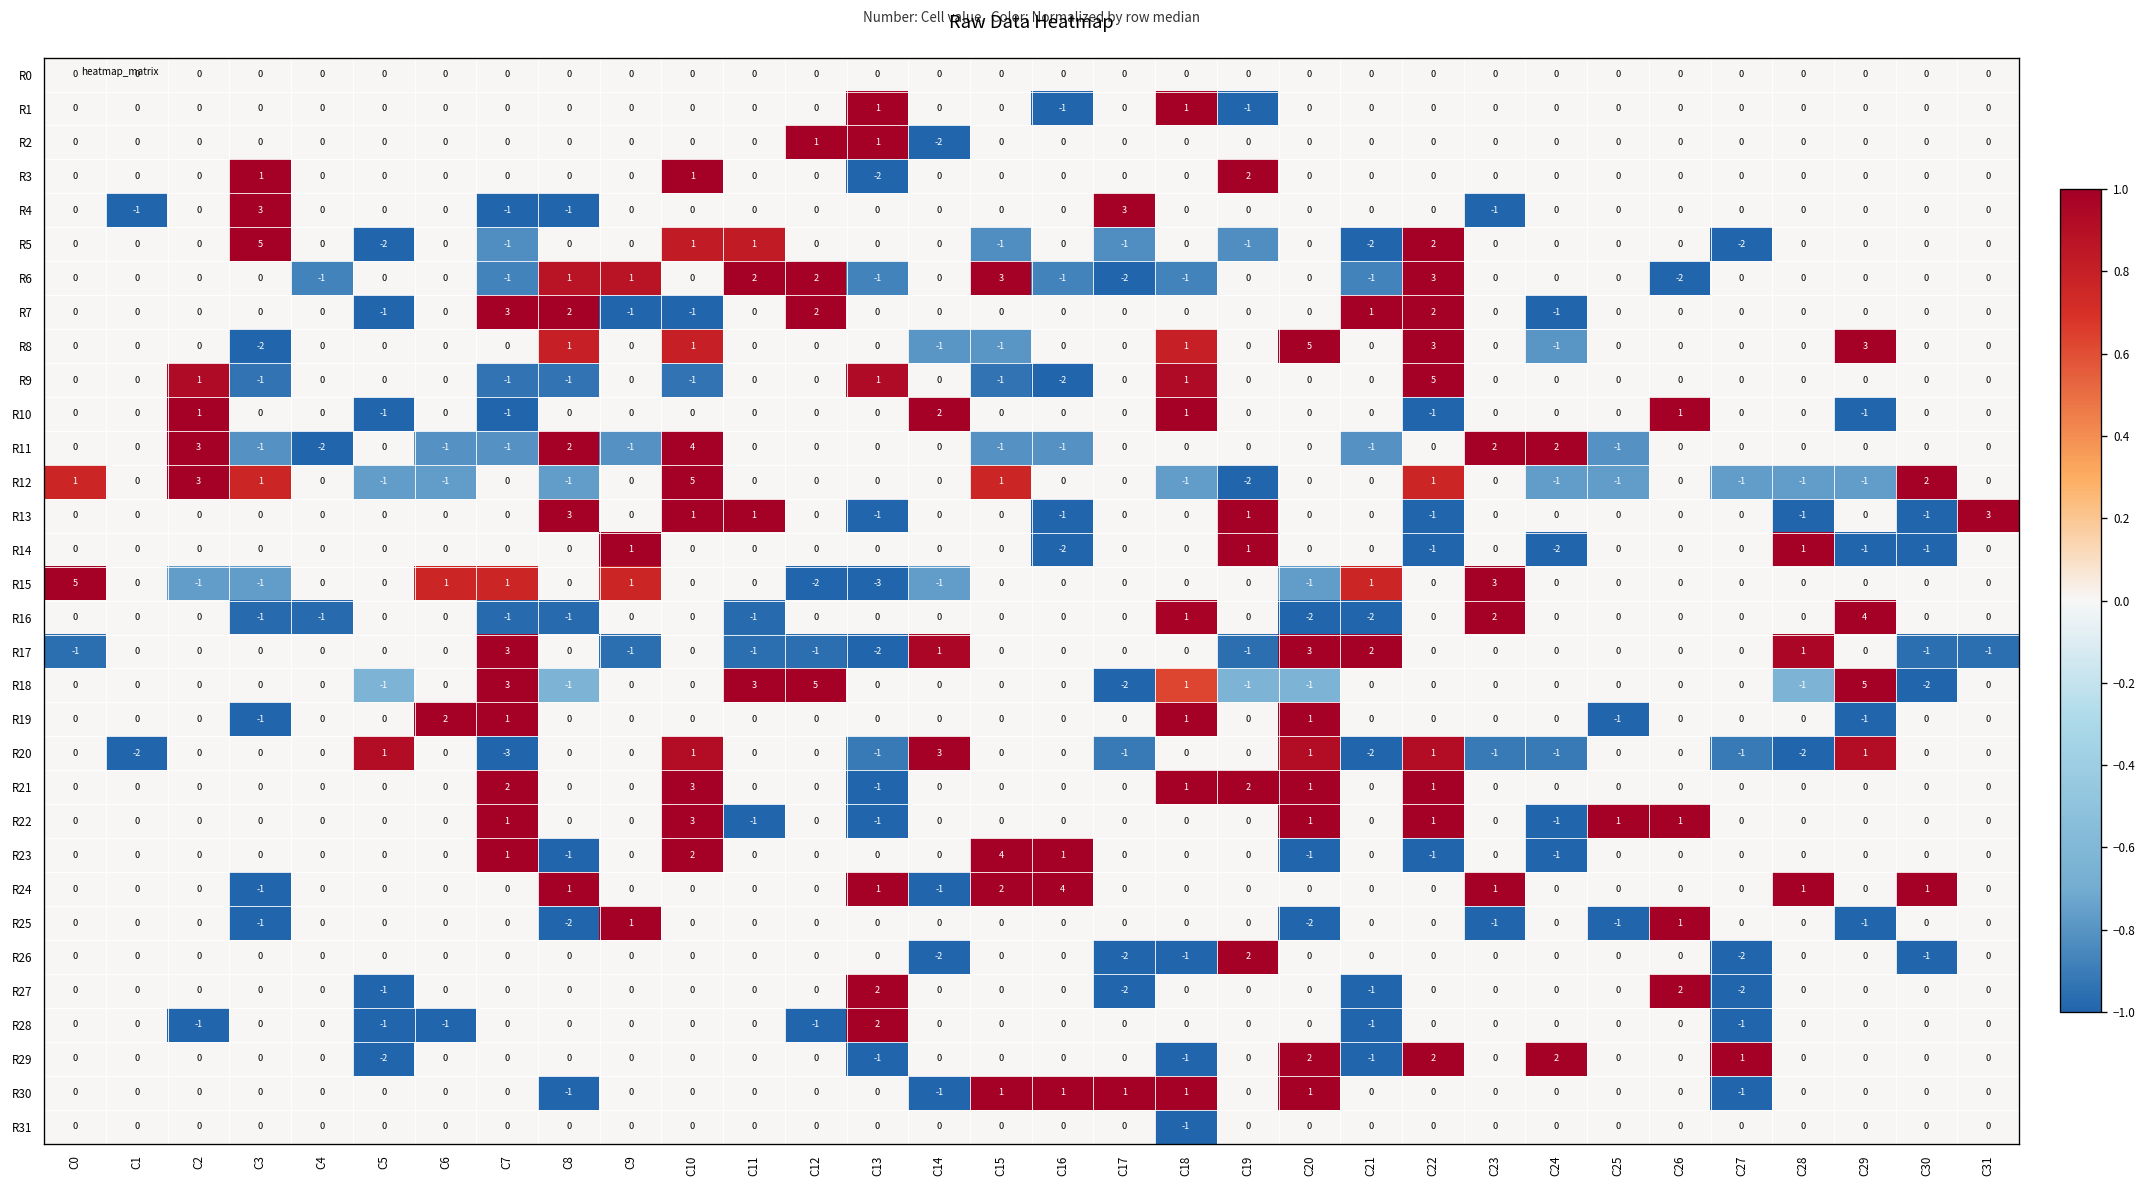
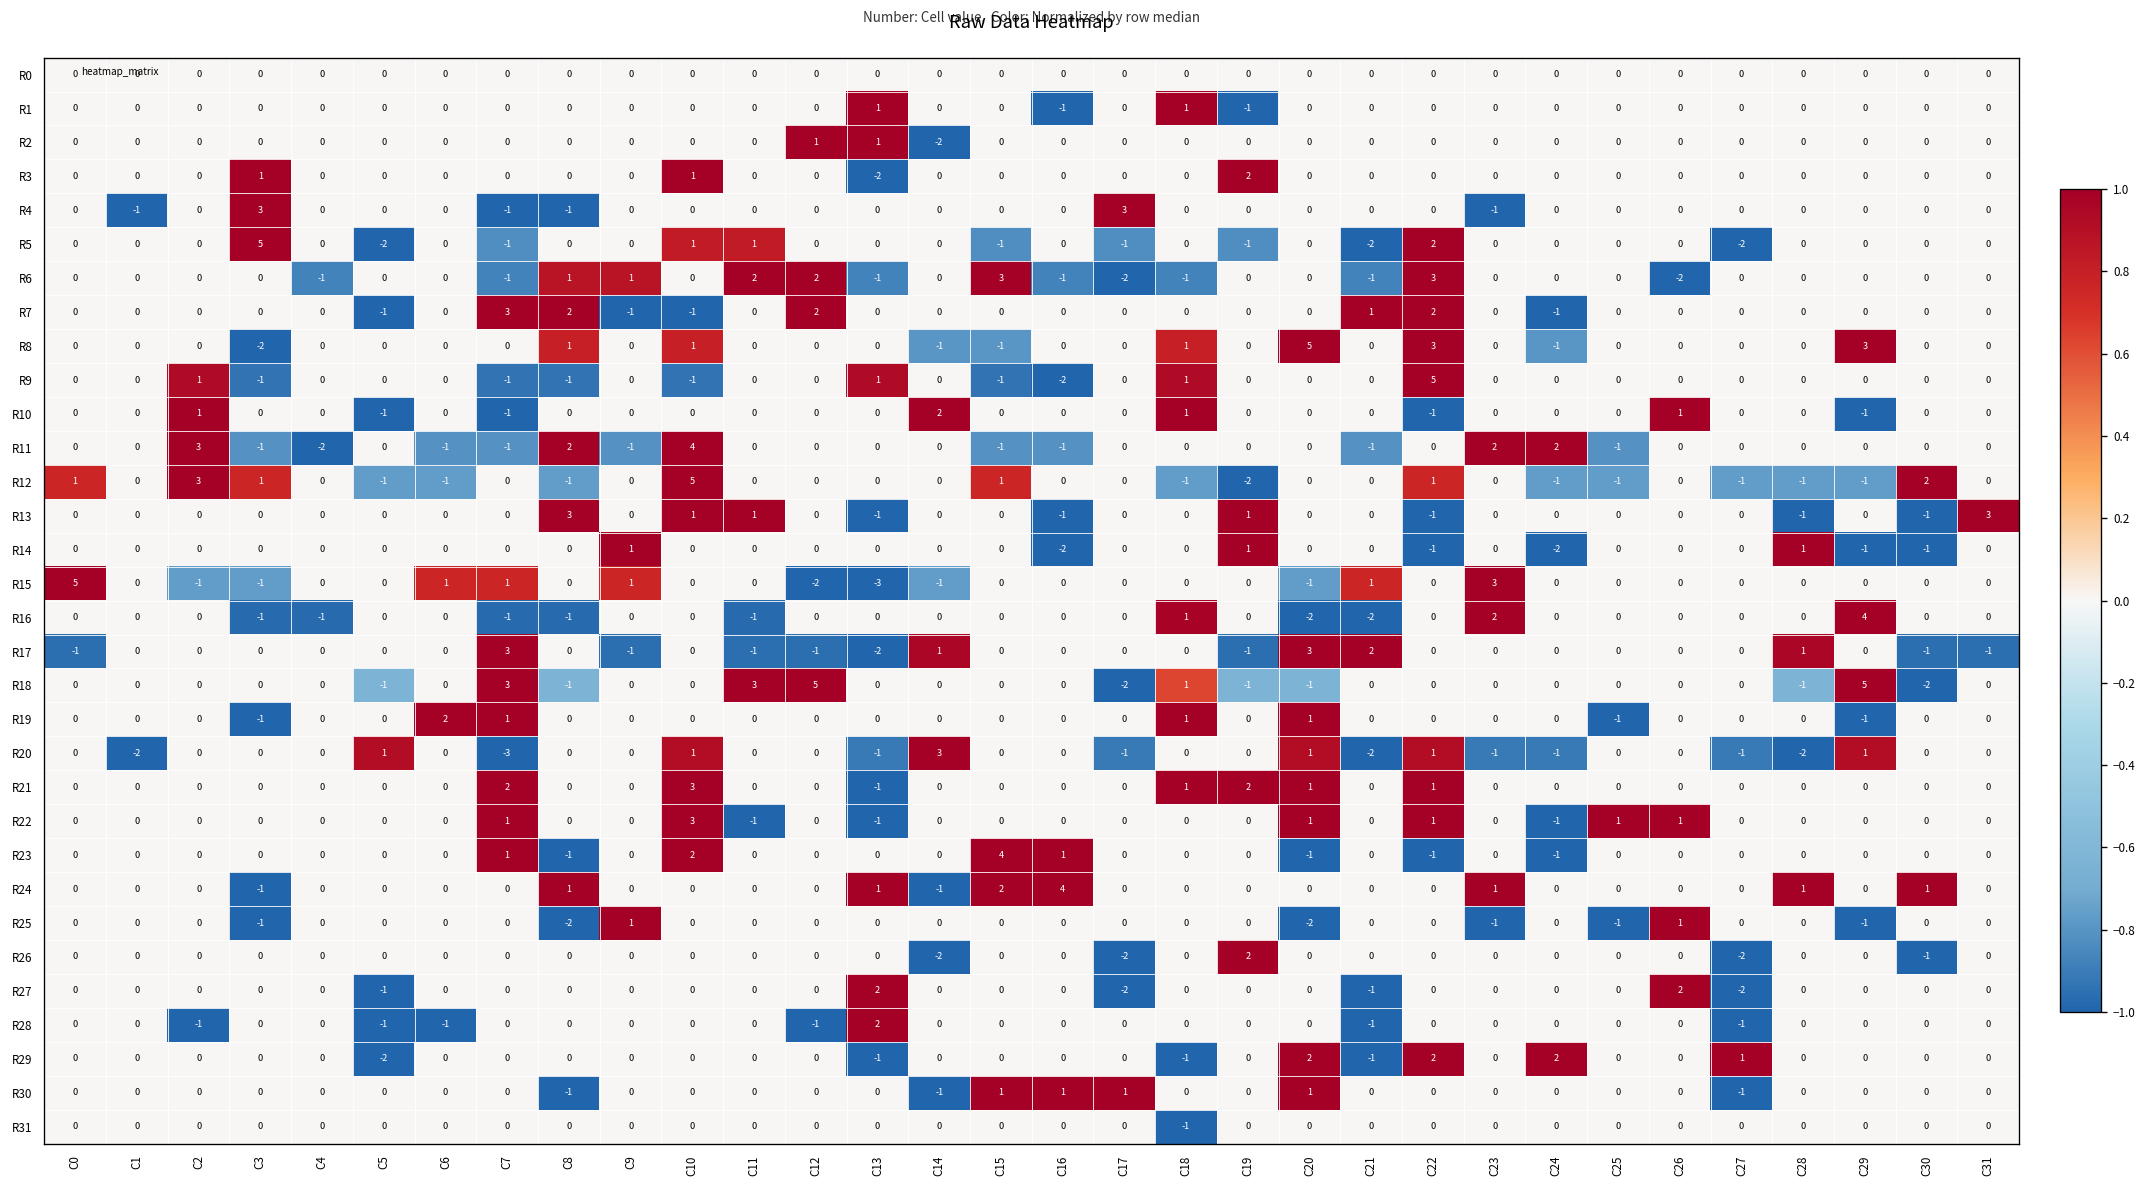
R26, C18: -1 -> 0
R30, C18: 1 -> 0
